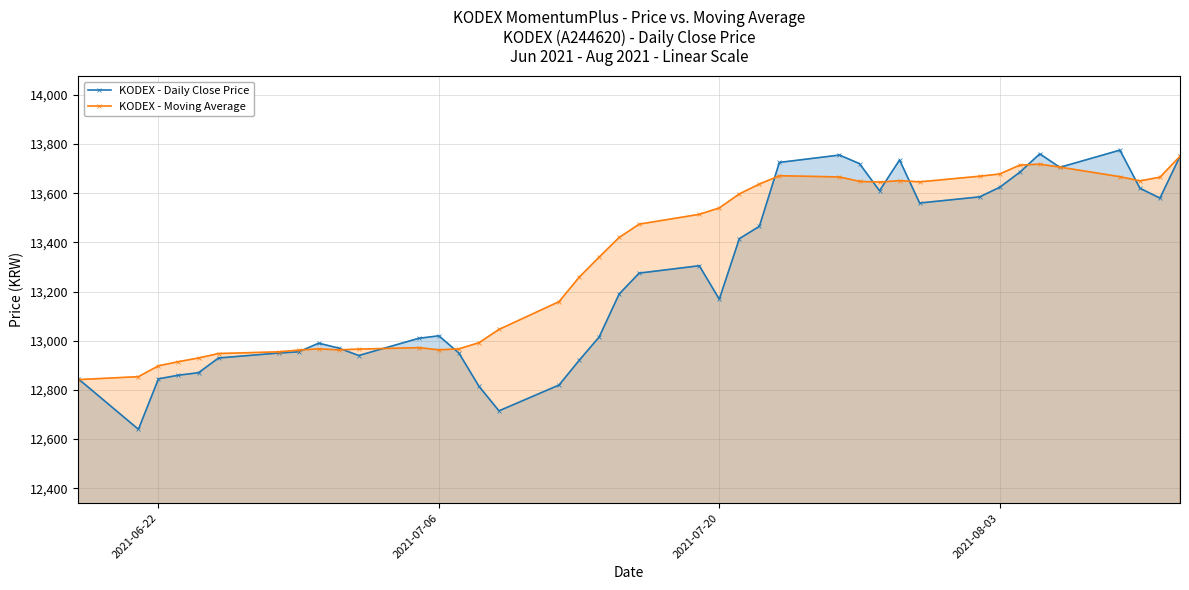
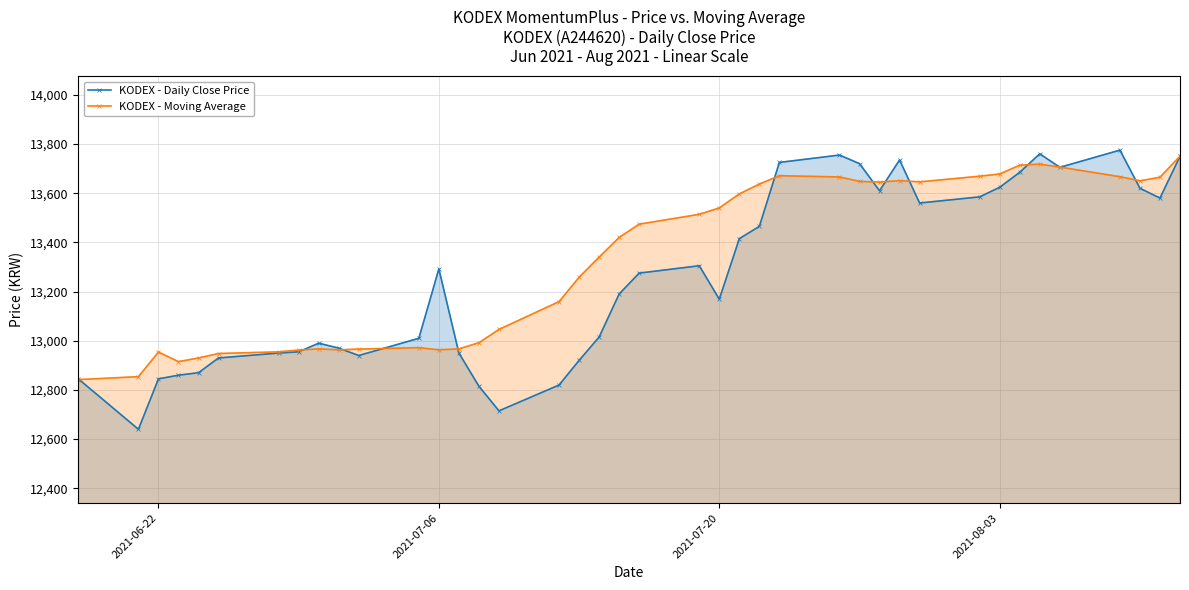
KODEX - Moving Average, 2021-06-22: 12,900 -> 12,950
KODEX - Daily Close Price, 2021-07-06: 13,020 -> 13,290
